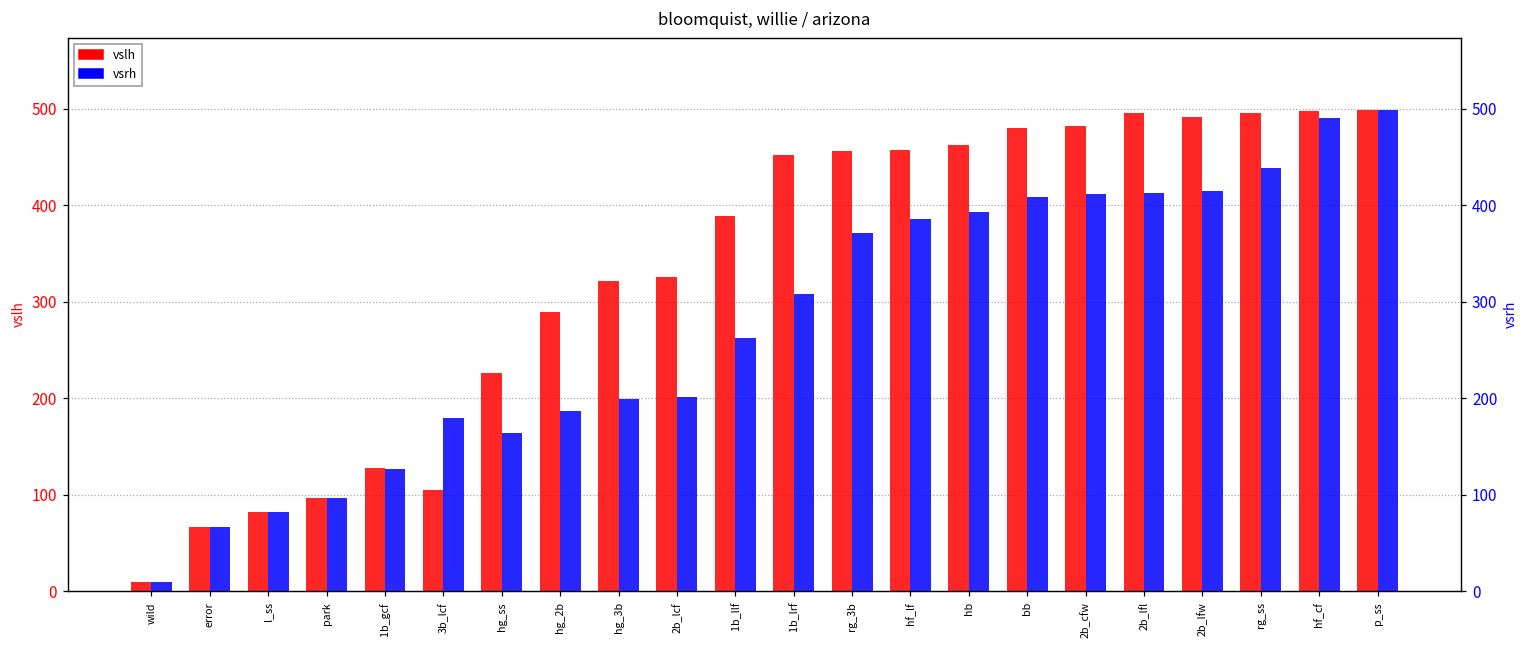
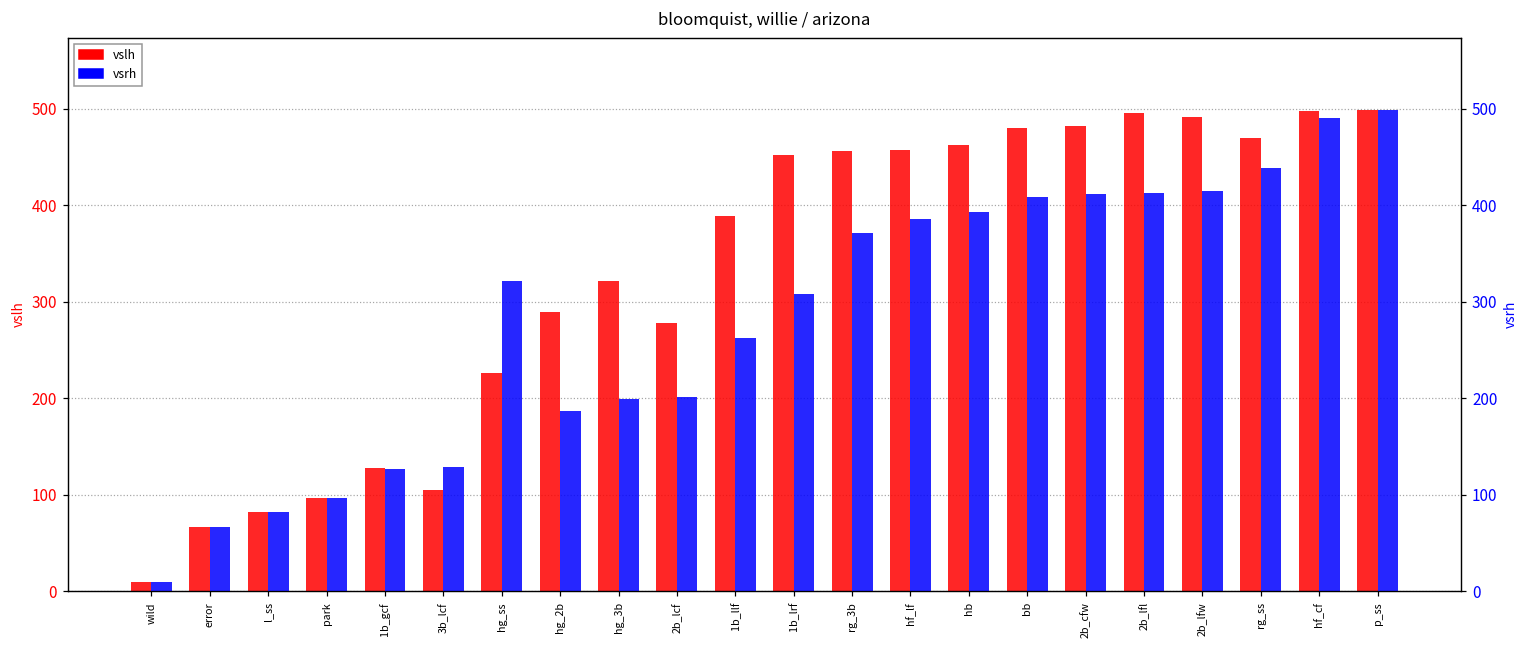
vslh, 2b_lcf: 330 -> 280
vslh, rg_ss: 500 -> 470
vsrh, 3b_lcf: 180 -> 130
vsrh, hg_ss: 160 -> 320
